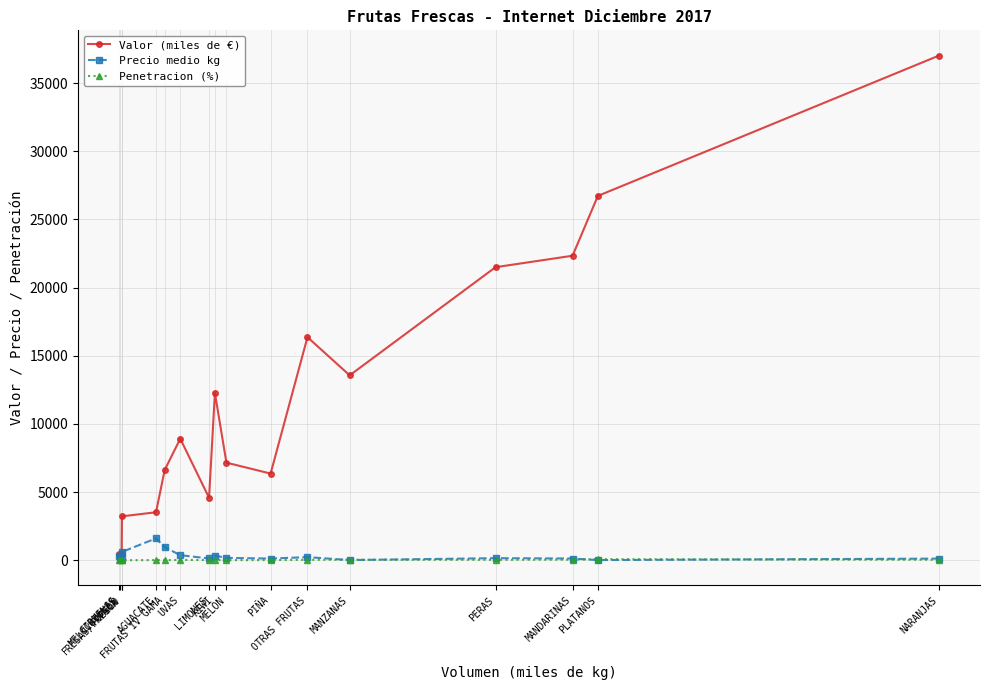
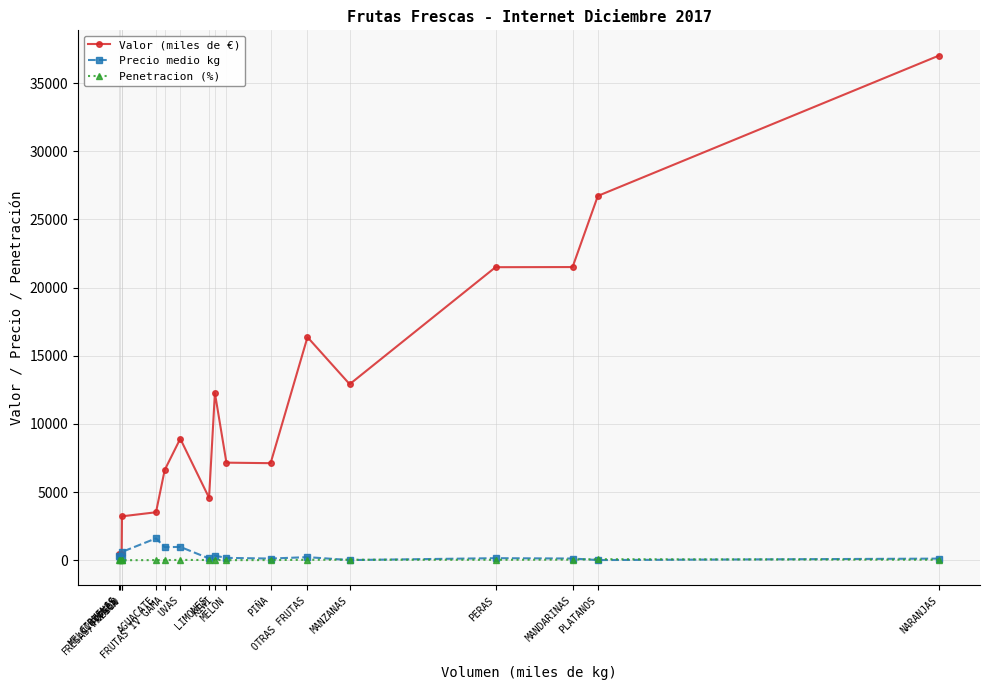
Precio medio kg, UVAS: 400 -> 1000
Valor (miles de €), PIÑA: 6400 -> 7100
Valor (miles de €), MANZANAS: 13600 -> 12900
Valor (miles de €), MANDARINAS: 22300 -> 21500
